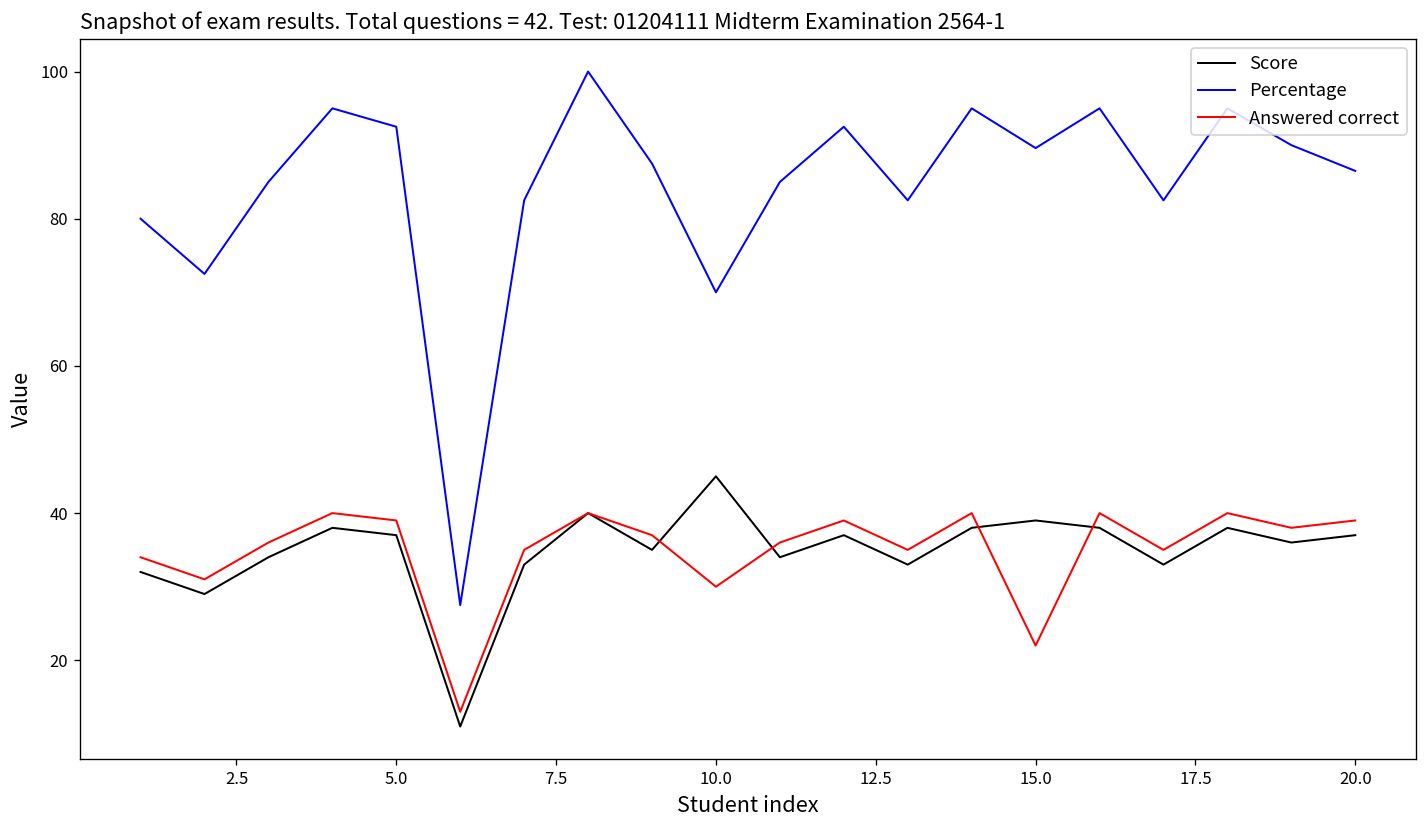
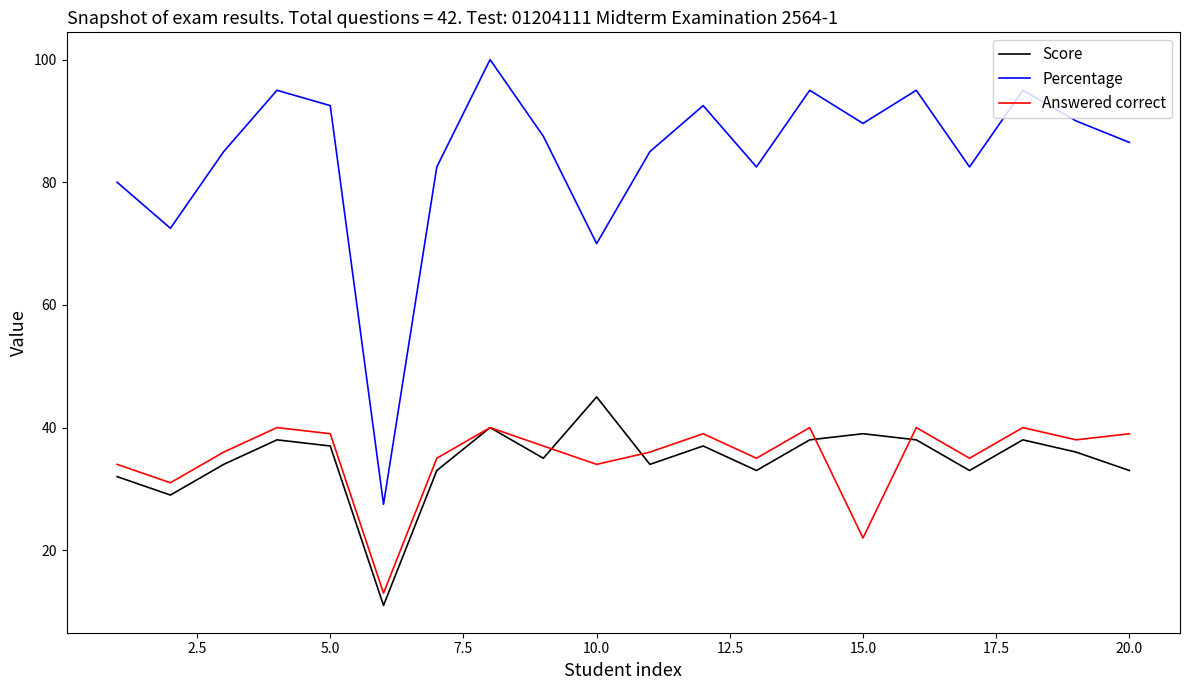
Answered correct, 10.0: 30 -> 34
Score, 20.0: 37 -> 33
